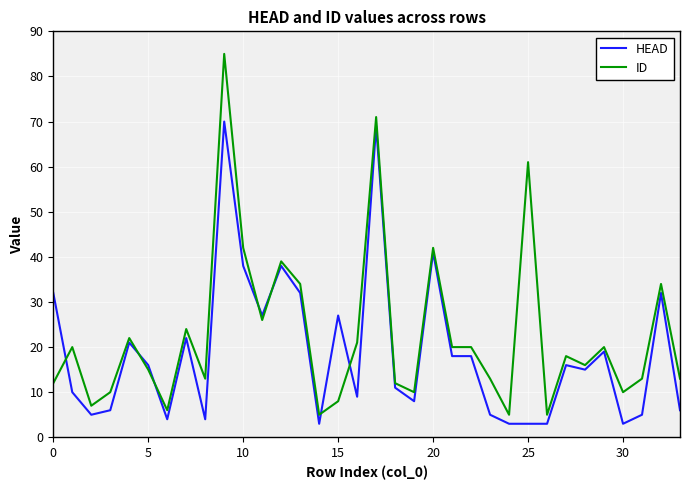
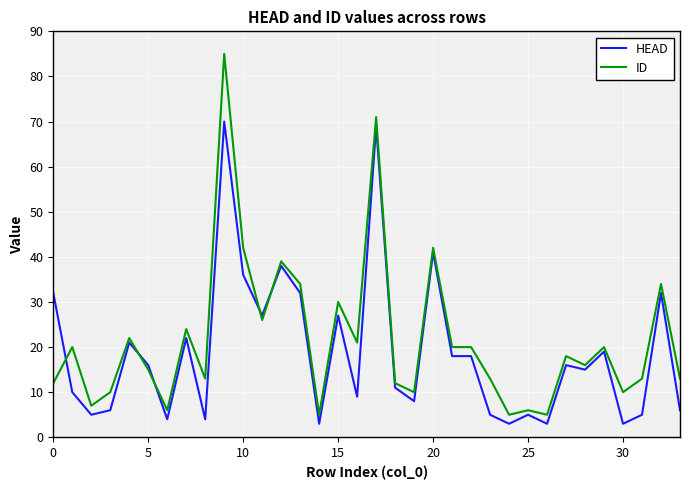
HEAD, 10: 38 -> 36
ID, 15: 8 -> 30
HEAD, 25: 3 -> 5
ID, 25: 61 -> 6
